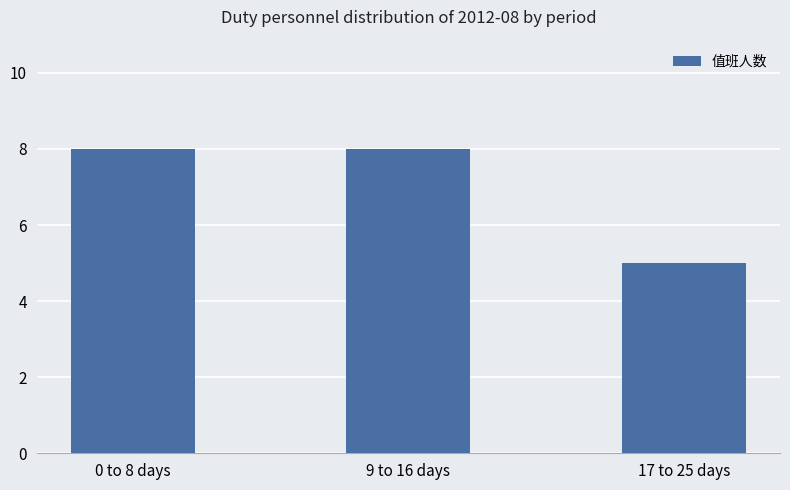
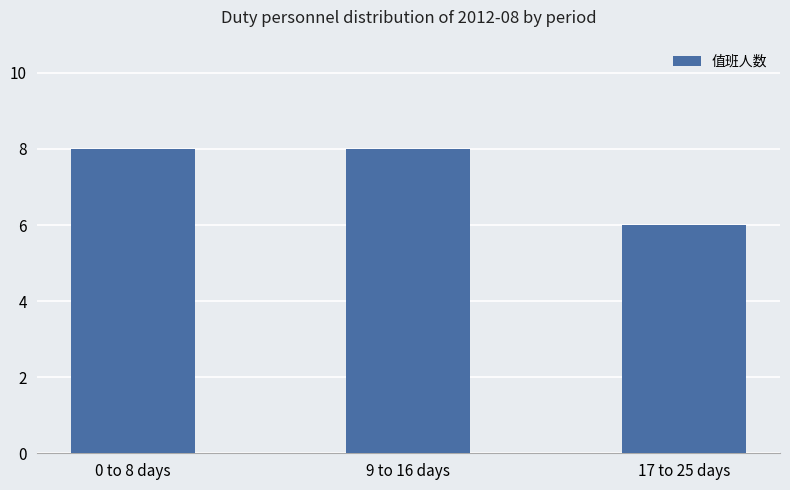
17 to 25 days: 5 -> 6
